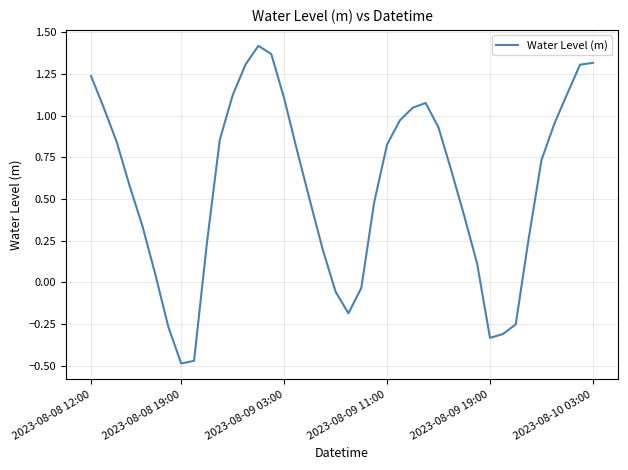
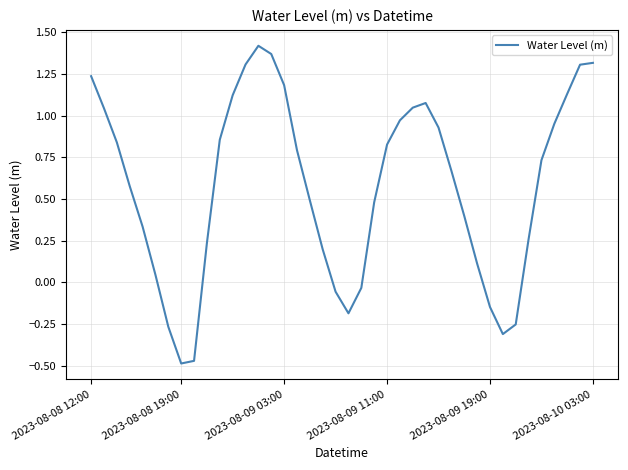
2023-08-09 03:00: 1.10 -> 1.18
2023-08-09 19:00: -0.33 -> -0.15
